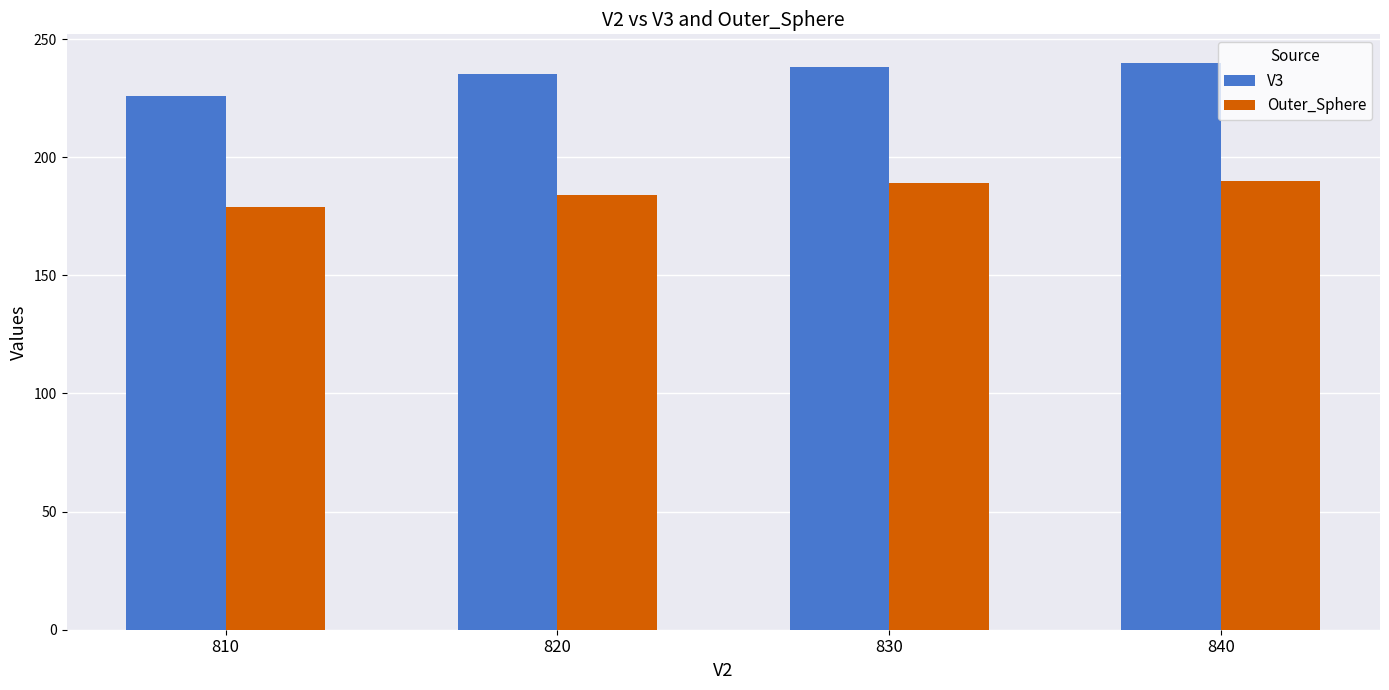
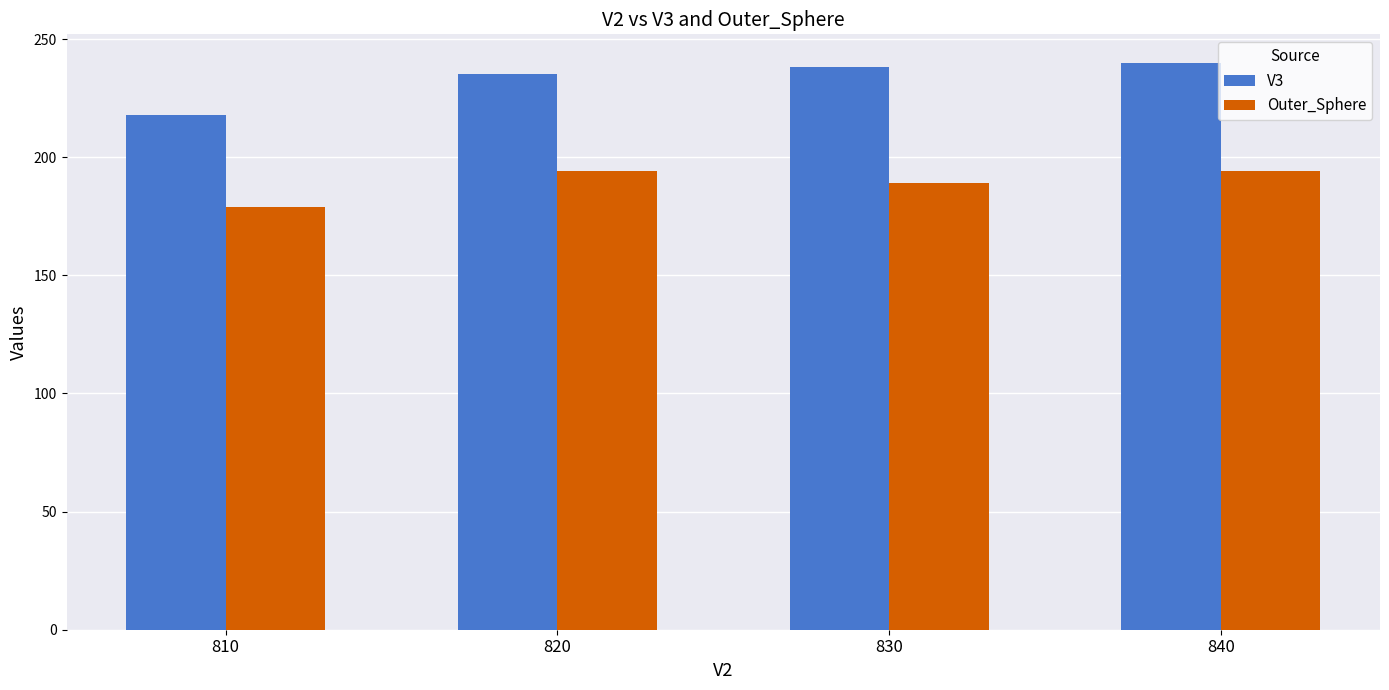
V3, 810: 226 -> 218
Outer_Sphere, 820: 184 -> 194
Outer_Sphere, 840: 190 -> 194
